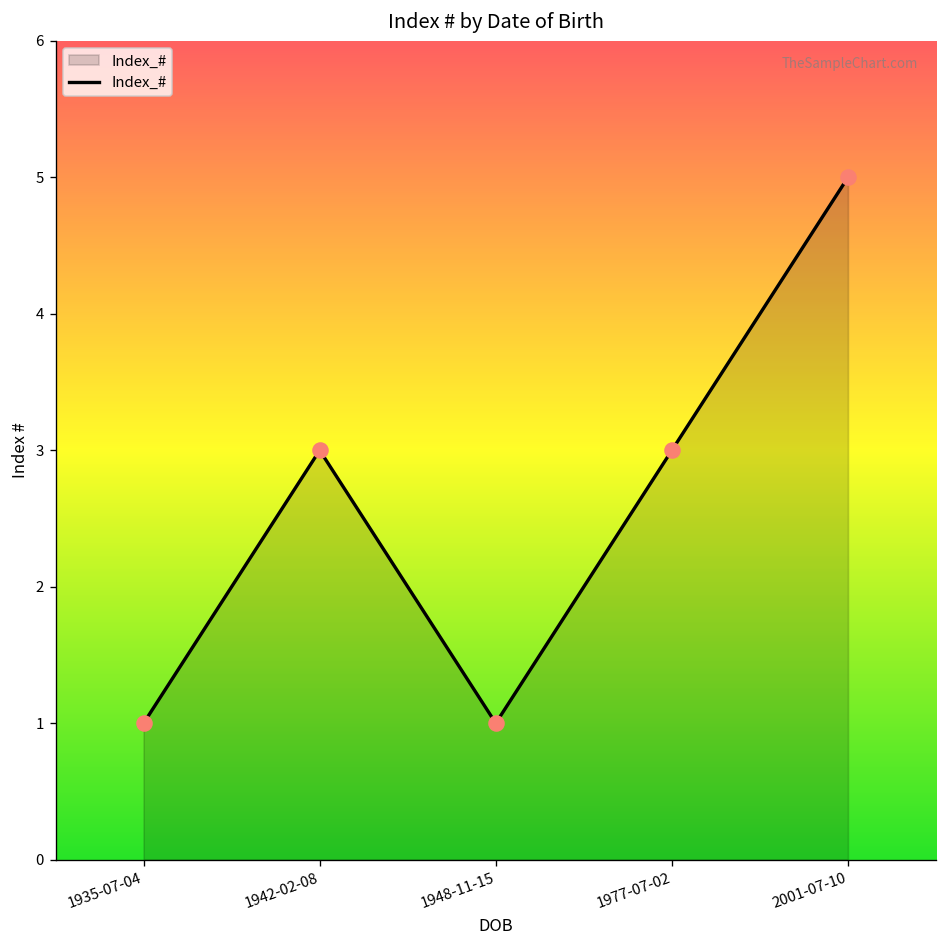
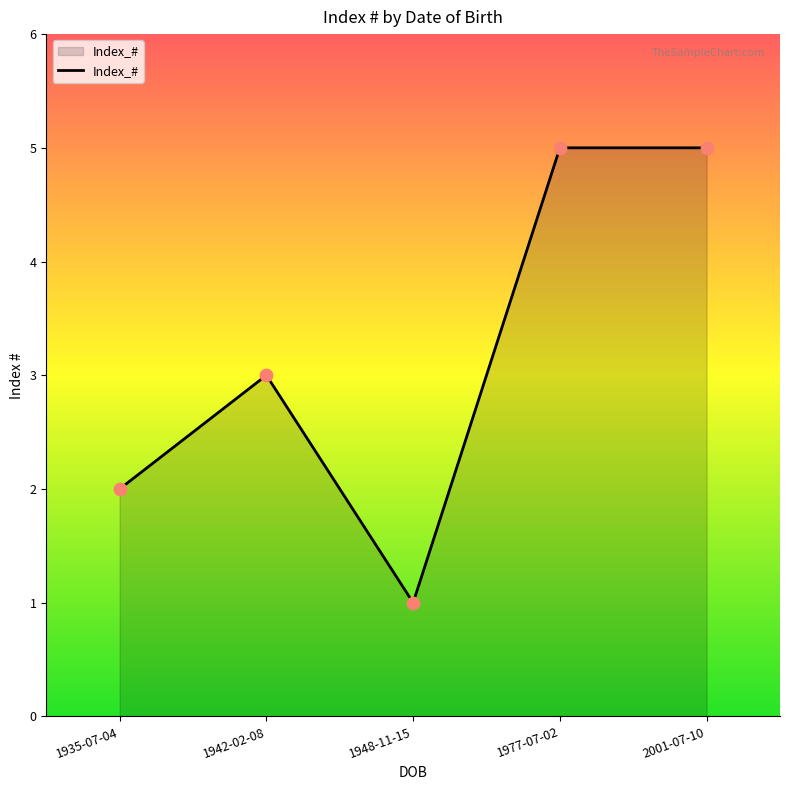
1935-07-04: 1 -> 2
1977-07-02: 3 -> 5
